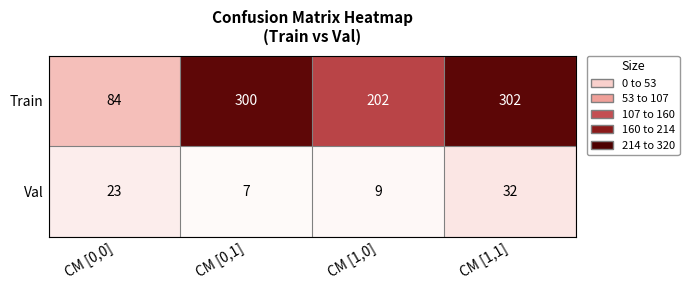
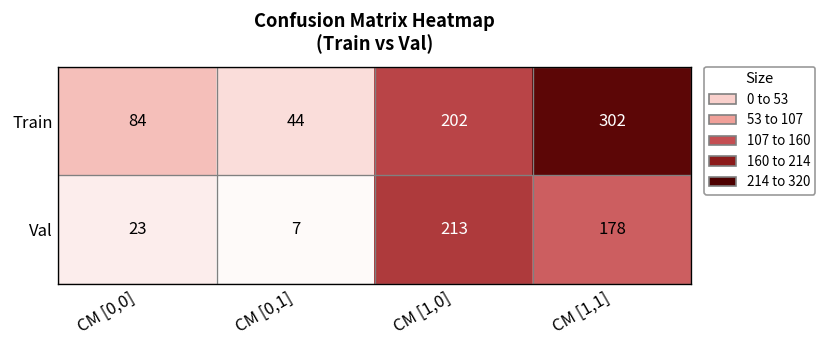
Train, CM [0,1]: 300 -> 44
Val, CM [1,0]: 9 -> 213
Val, CM [1,1]: 32 -> 178
